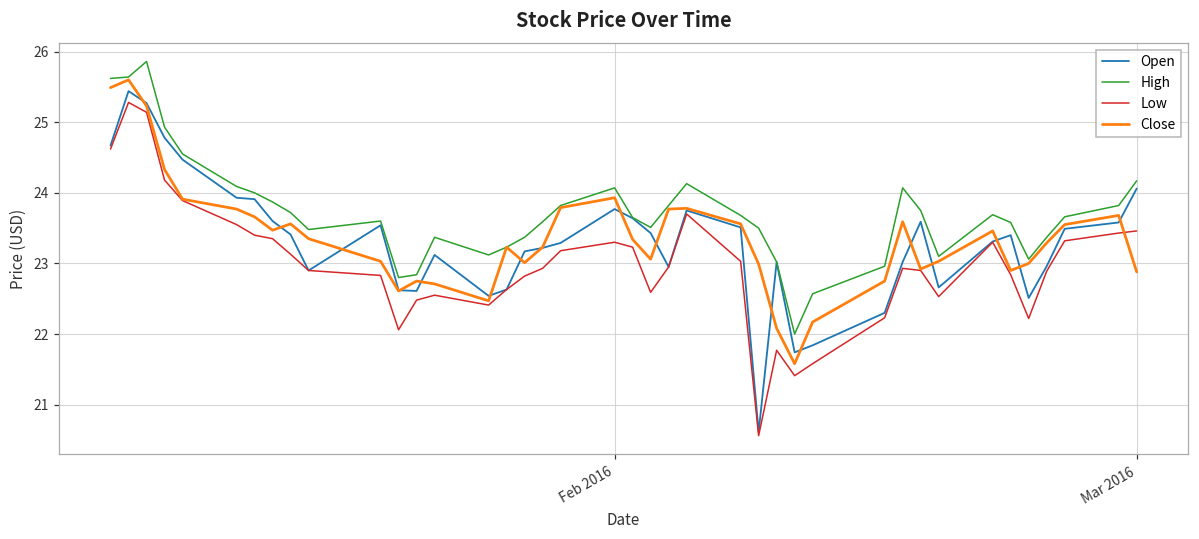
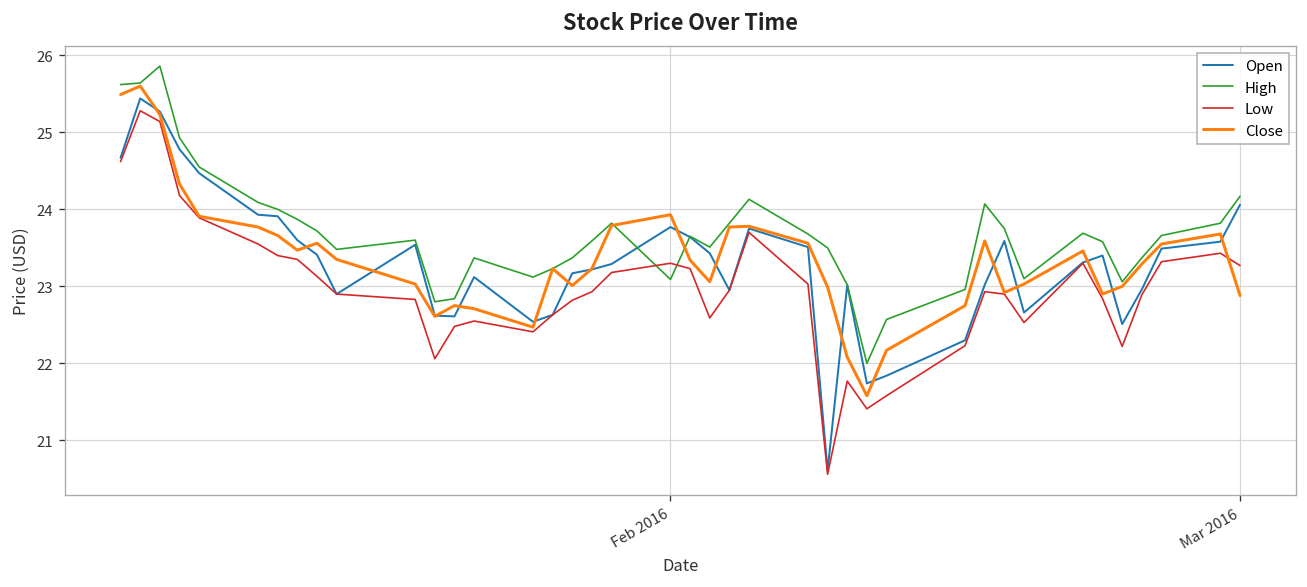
High, Feb 2016: 24.1 -> 23.1
Low, Mar 2016: 23.5 -> 23.3
